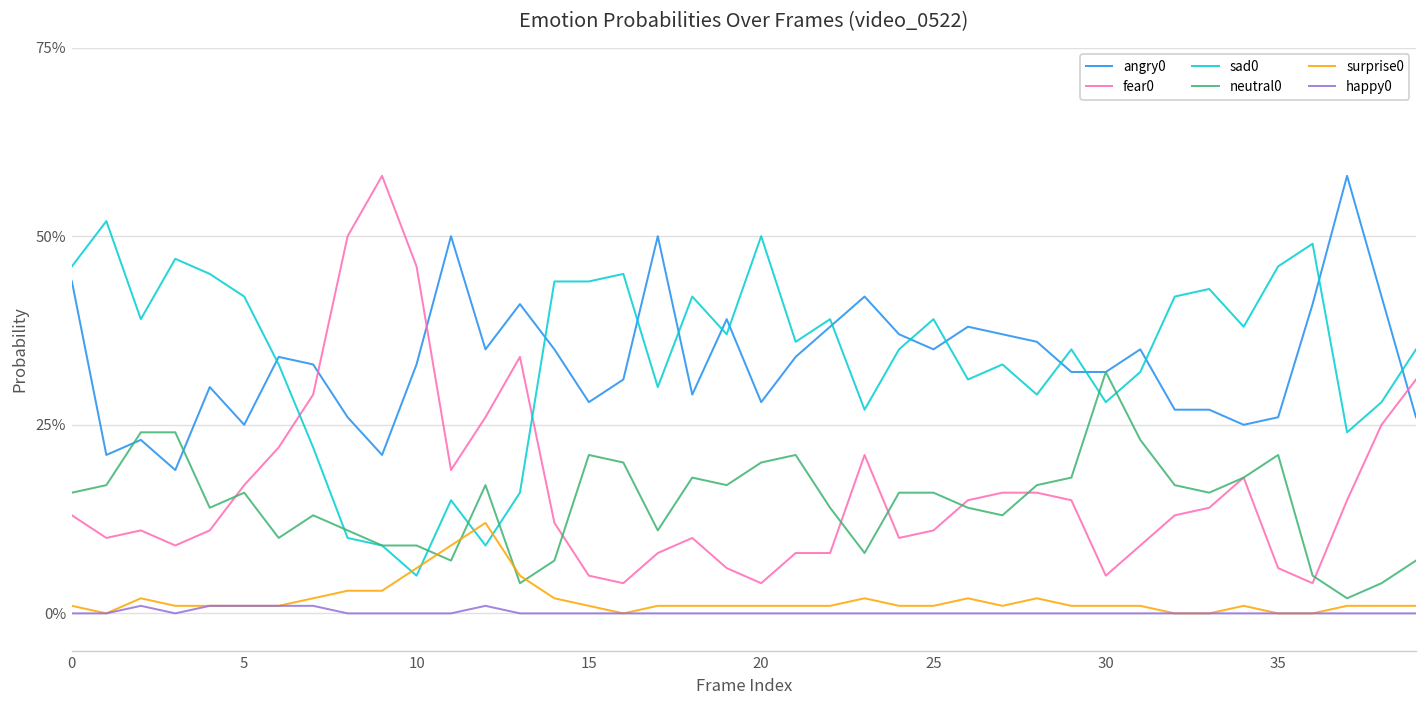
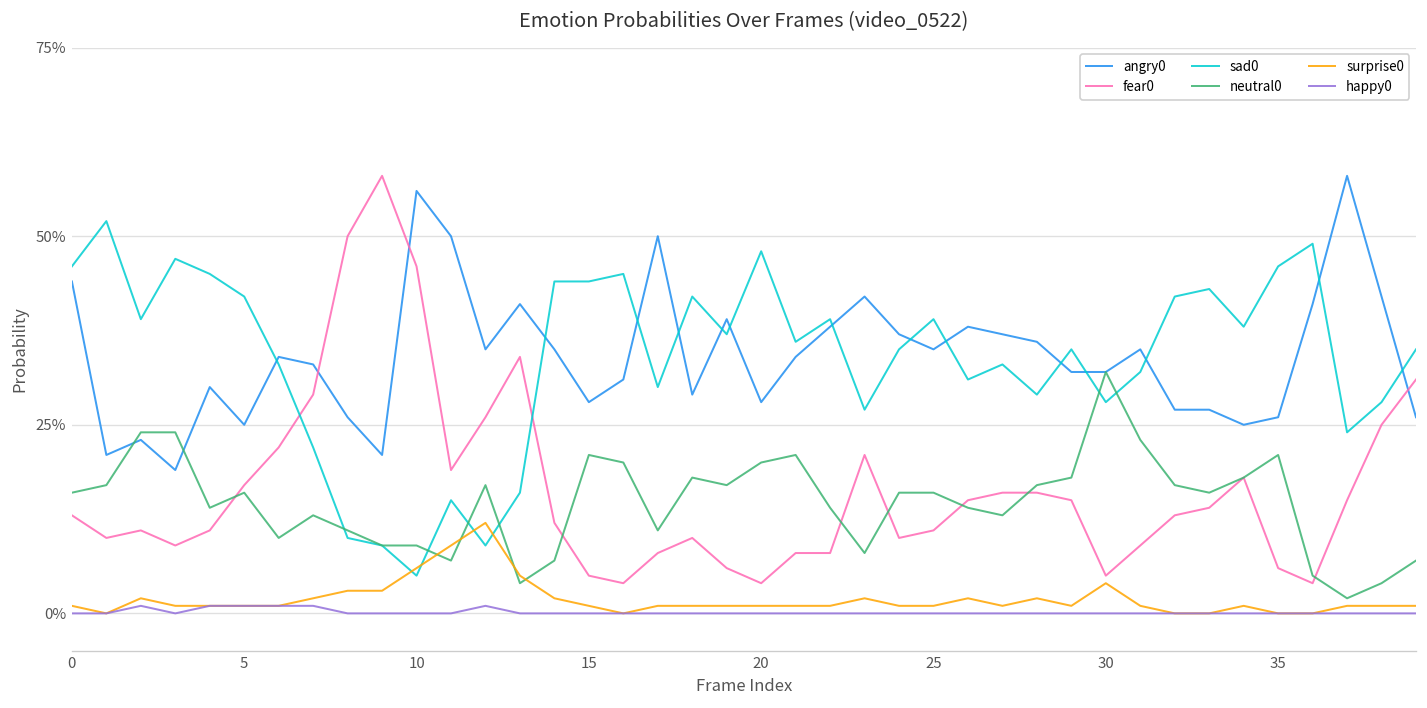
angry0, 10: 33% -> 56%
sad0, 20: 50% -> 48%
surprise0, 30: 1% -> 4%
